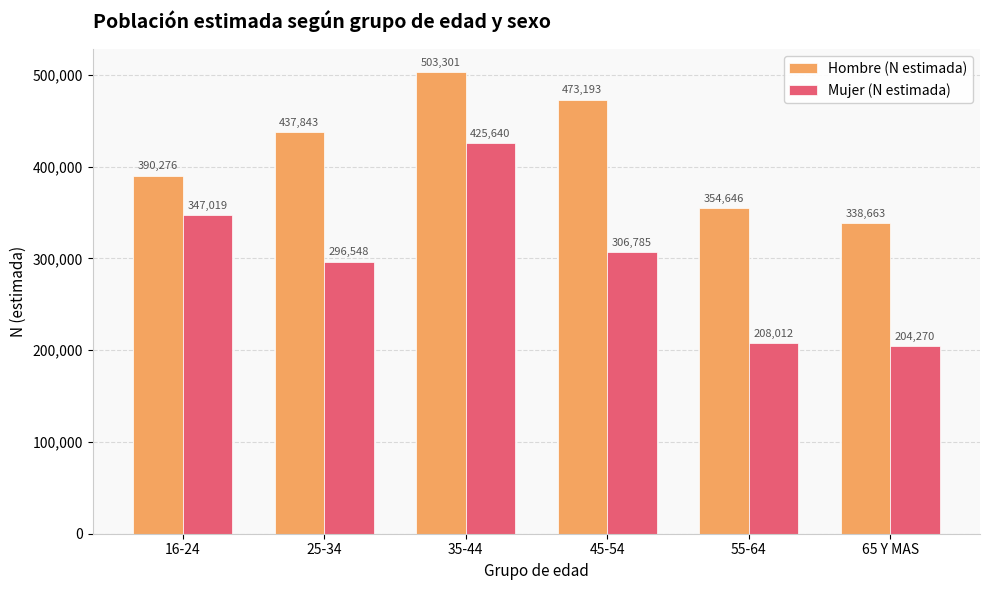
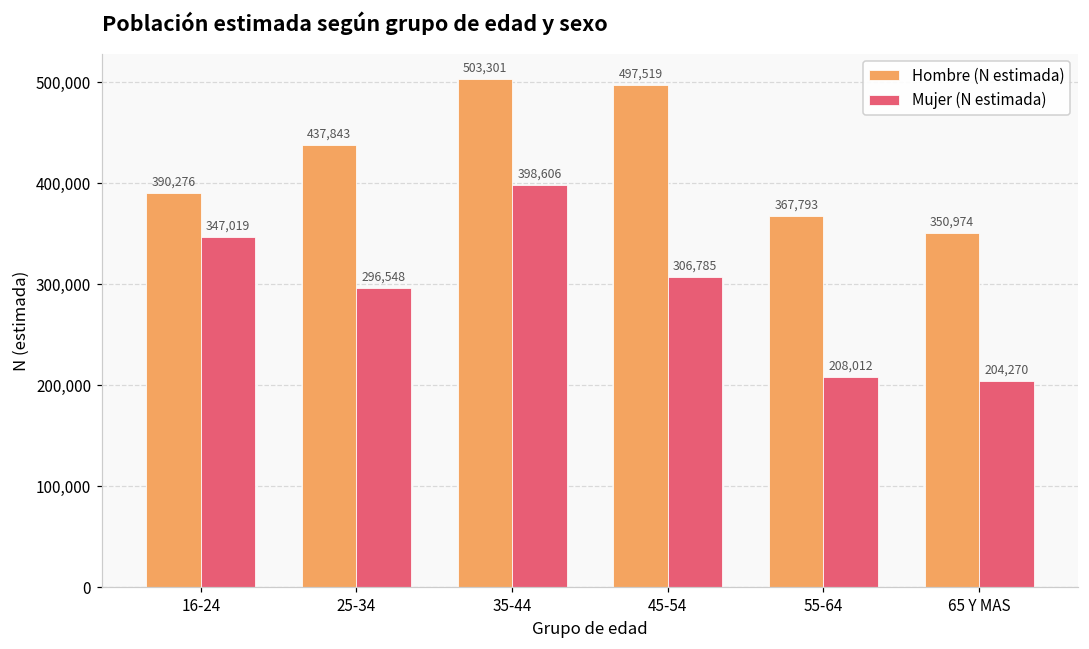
Mujer (N estimada), 35-44: 425,640 -> 398,606
Hombre (N estimada), 45-54: 473,193 -> 497,519
Hombre (N estimada), 55-64: 354,646 -> 367,793
Hombre (N estimada), 65 Y MAS: 338,663 -> 350,974
